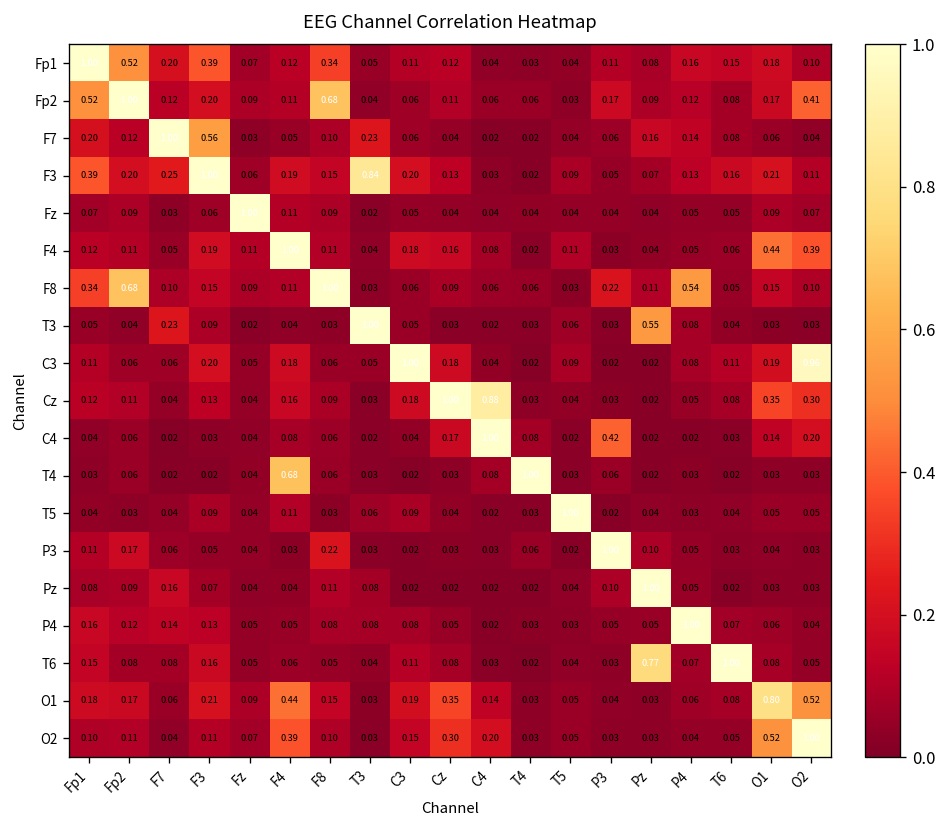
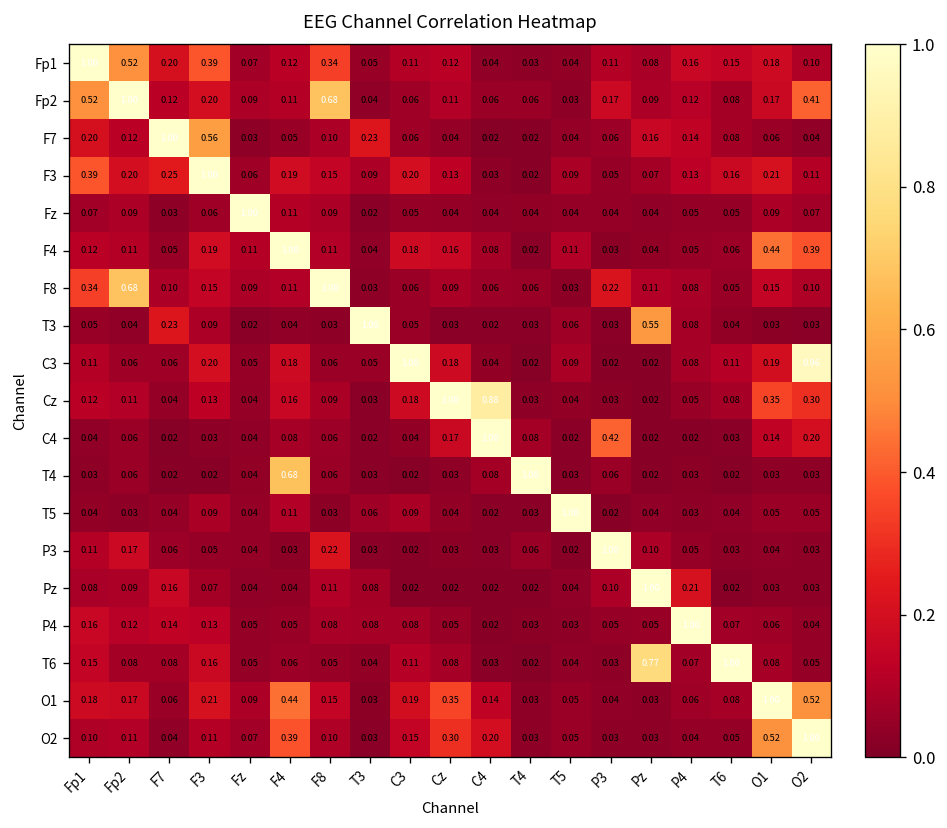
F3, T3: 0.84 -> 0.09
F8, P4: 0.54 -> 0.08
Pz, P4: 0.05 -> 0.21
O1, O1: 0.80 -> 1.00
